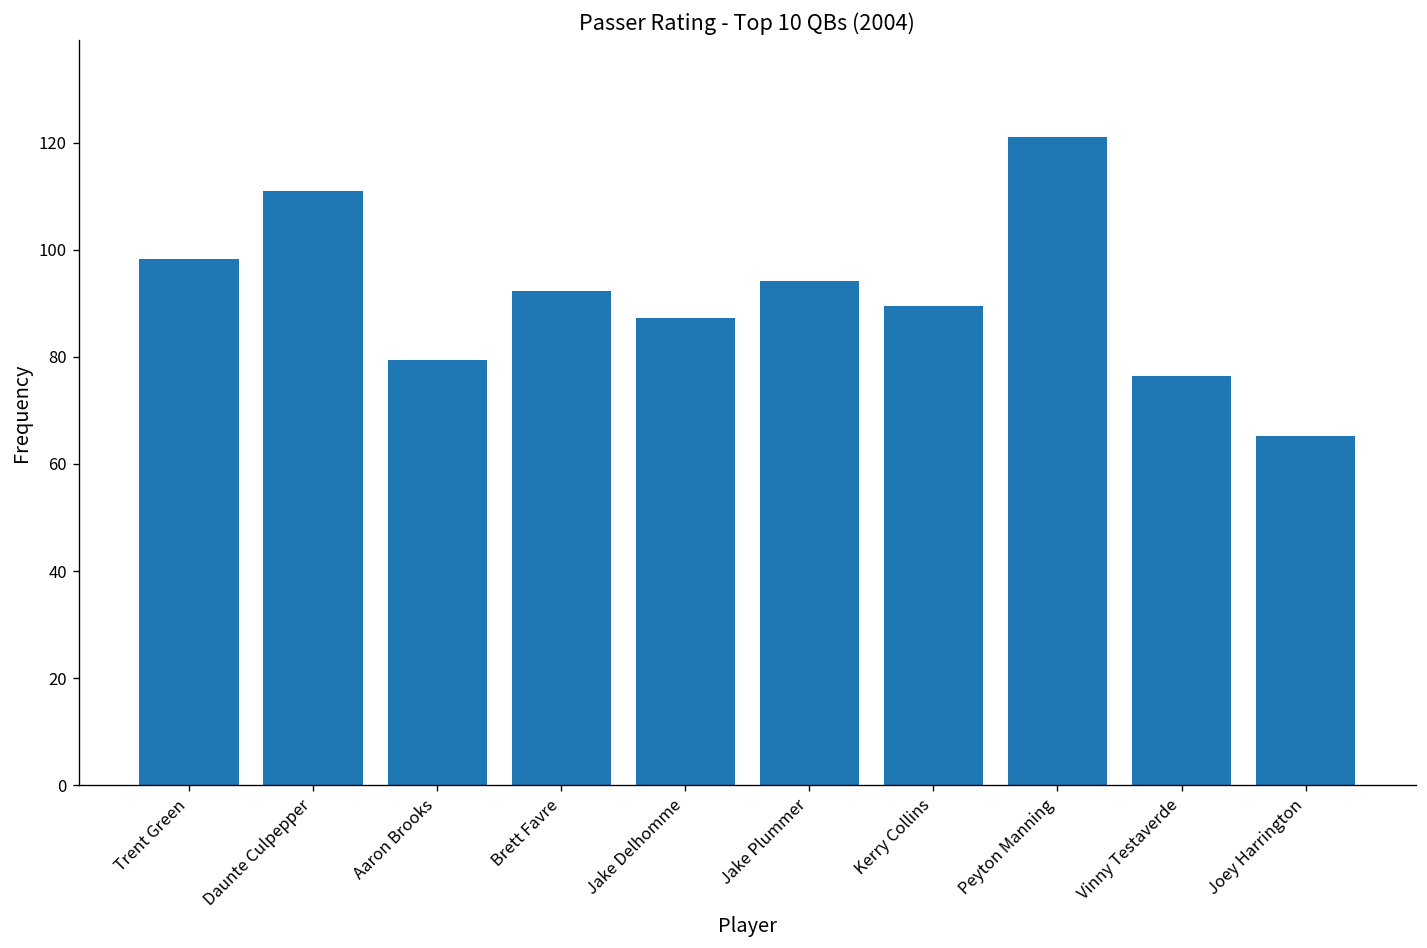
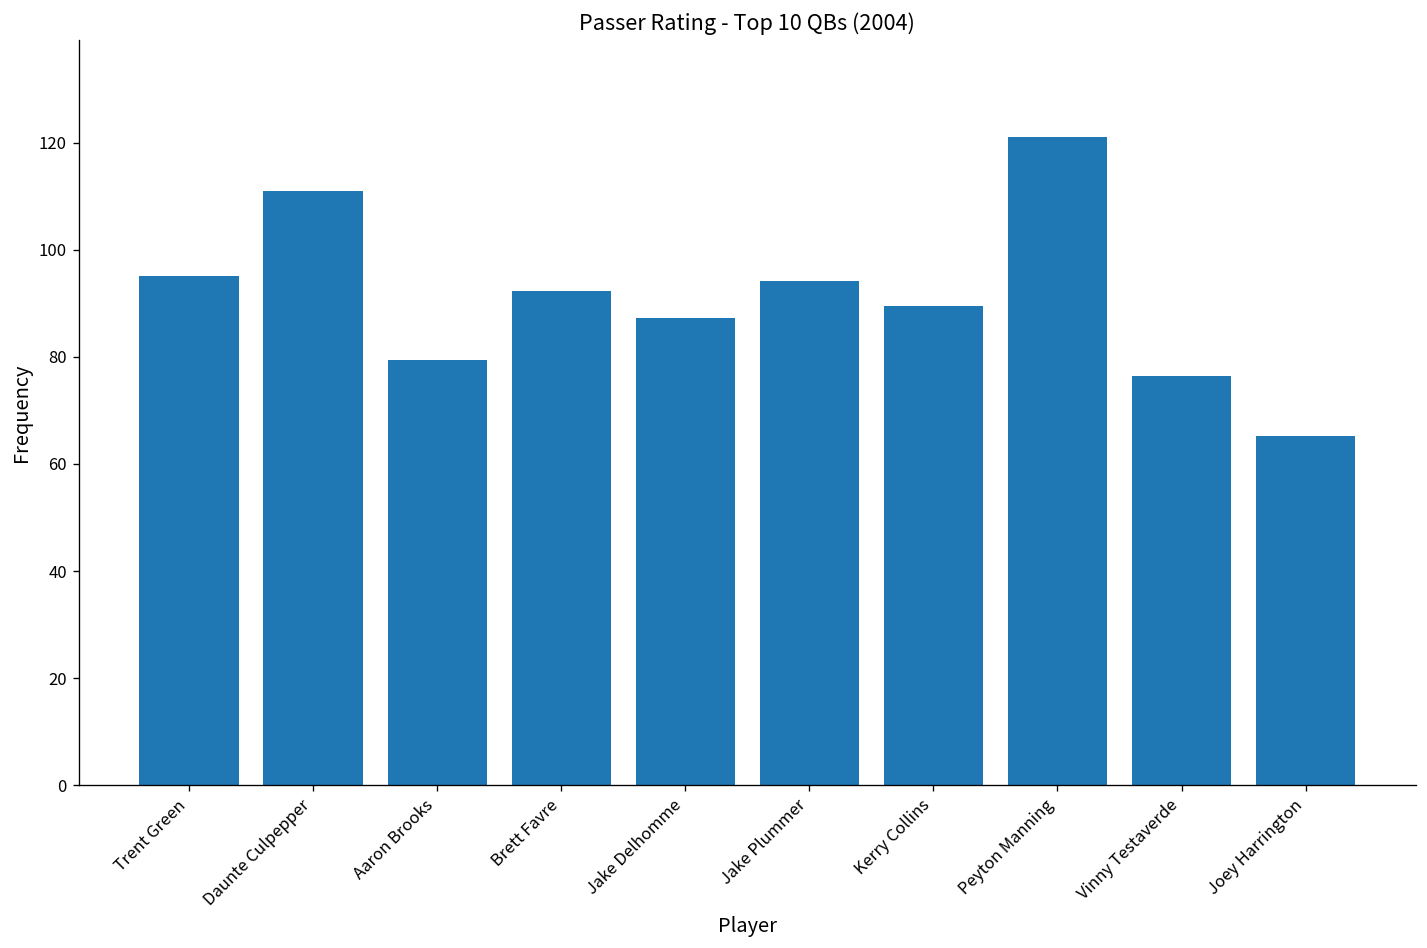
Trent Green: 98 -> 95
